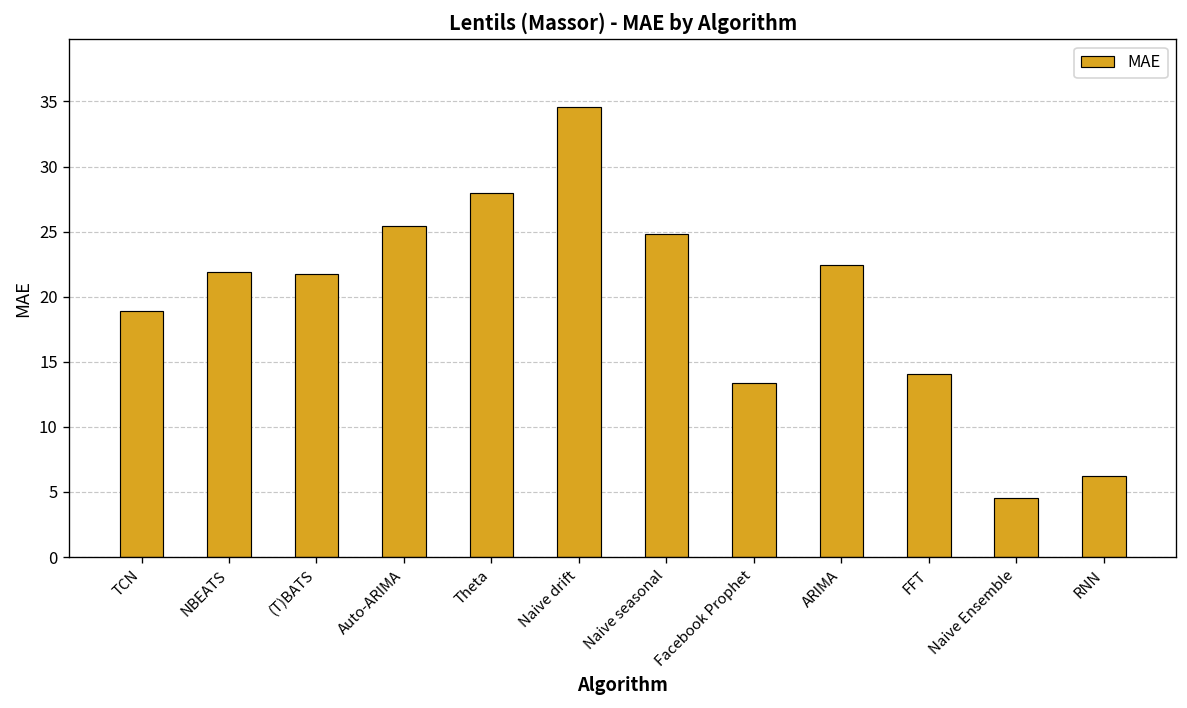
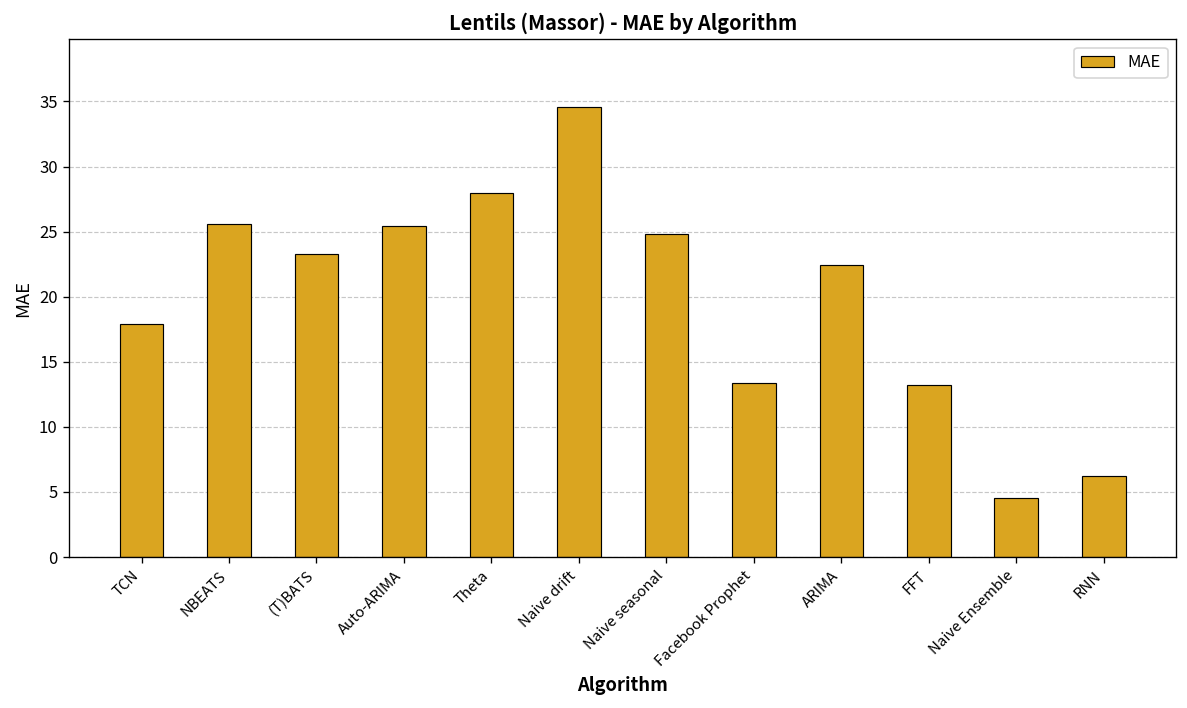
TCN: 18.9 -> 17.9
NBEATS: 21.9 -> 25.6
(T)BATS: 21.7 -> 23.3
FFT: 14.0 -> 13.2
